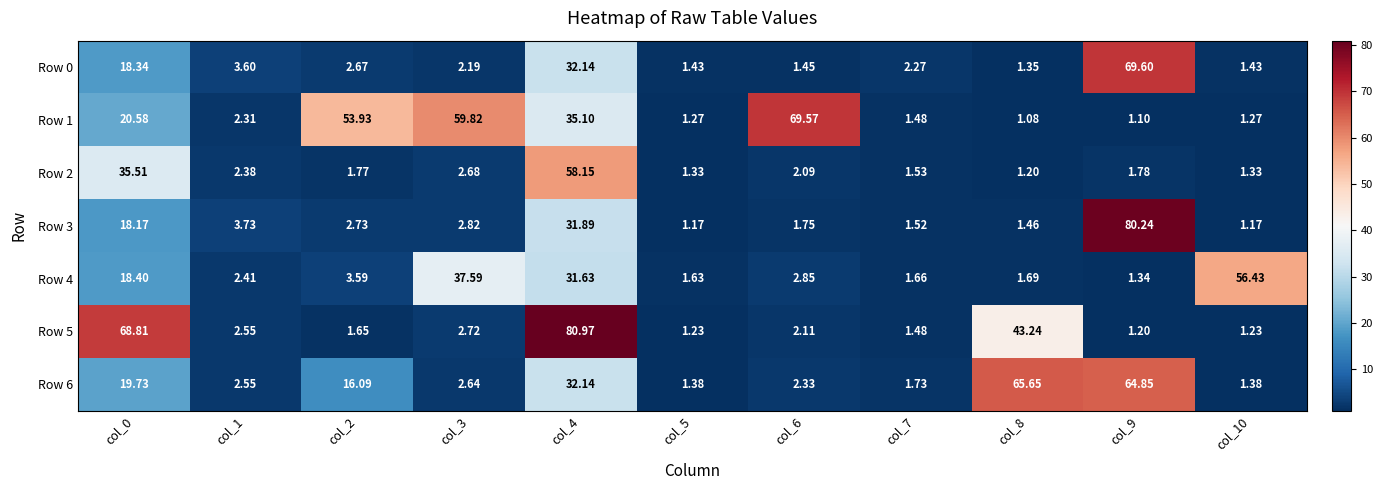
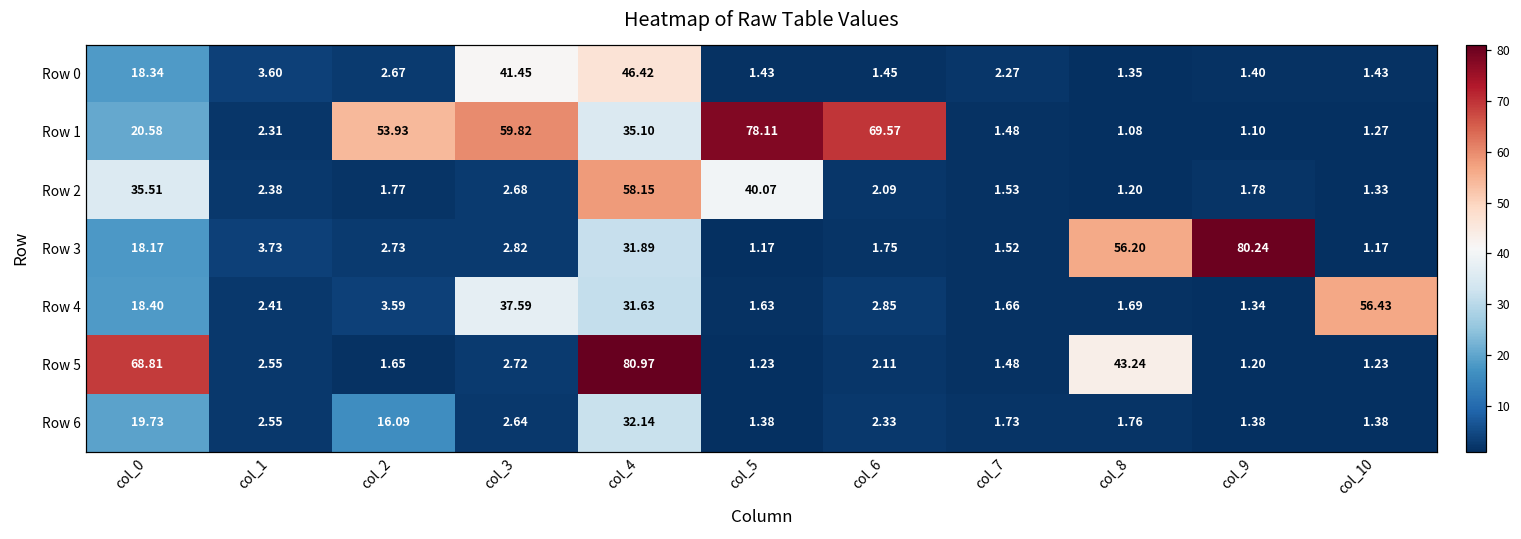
Row 0, col_3: 2.19 -> 41.45
Row 0, col_4: 32.14 -> 46.42
Row 0, col_9: 69.60 -> 1.40
Row 1, col_5: 1.27 -> 78.11
Row 2, col_5: 1.33 -> 40.07
Row 3, col_8: 1.46 -> 56.20
Row 6, col_8: 65.65 -> 1.76
Row 6, col_9: 64.85 -> 1.38
